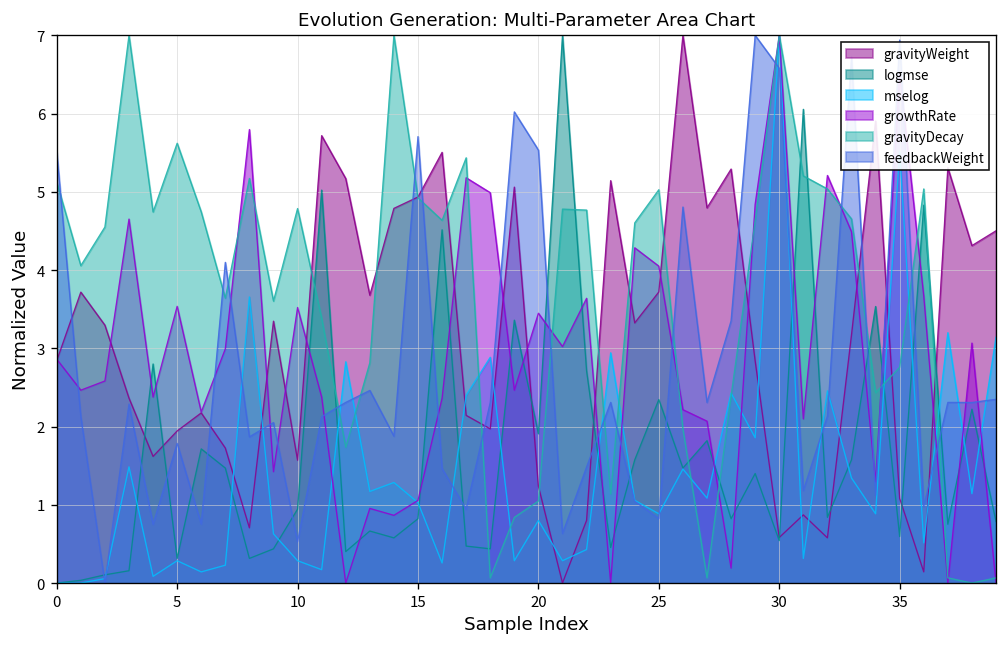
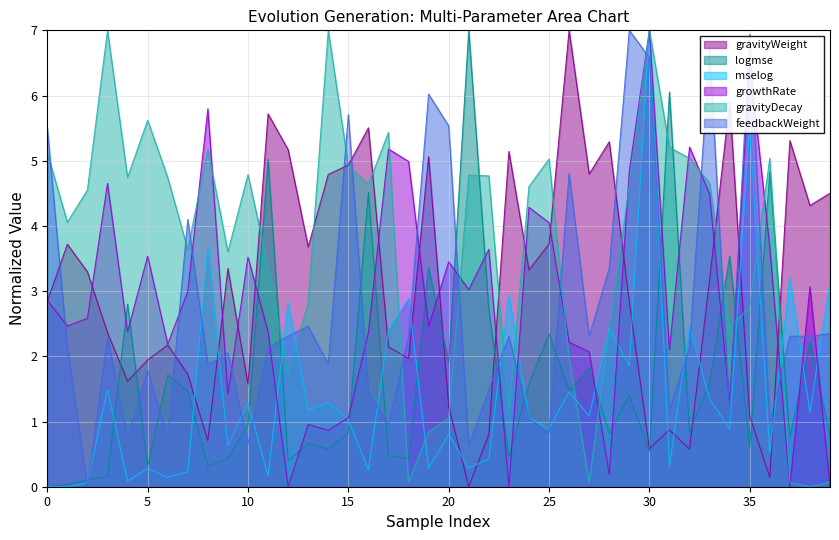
mselog, 10: 0.3 -> 1.3
feedbackWeight, 10: 0.5 -> 0.7
